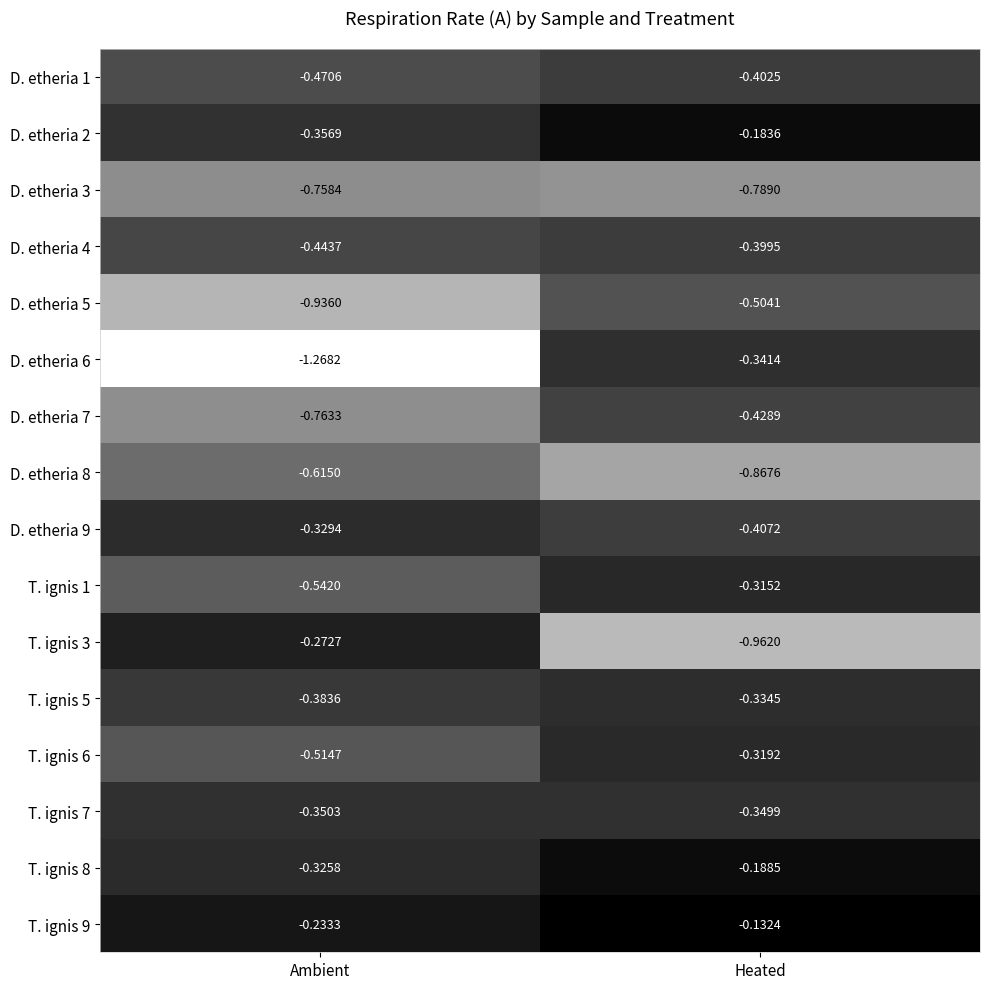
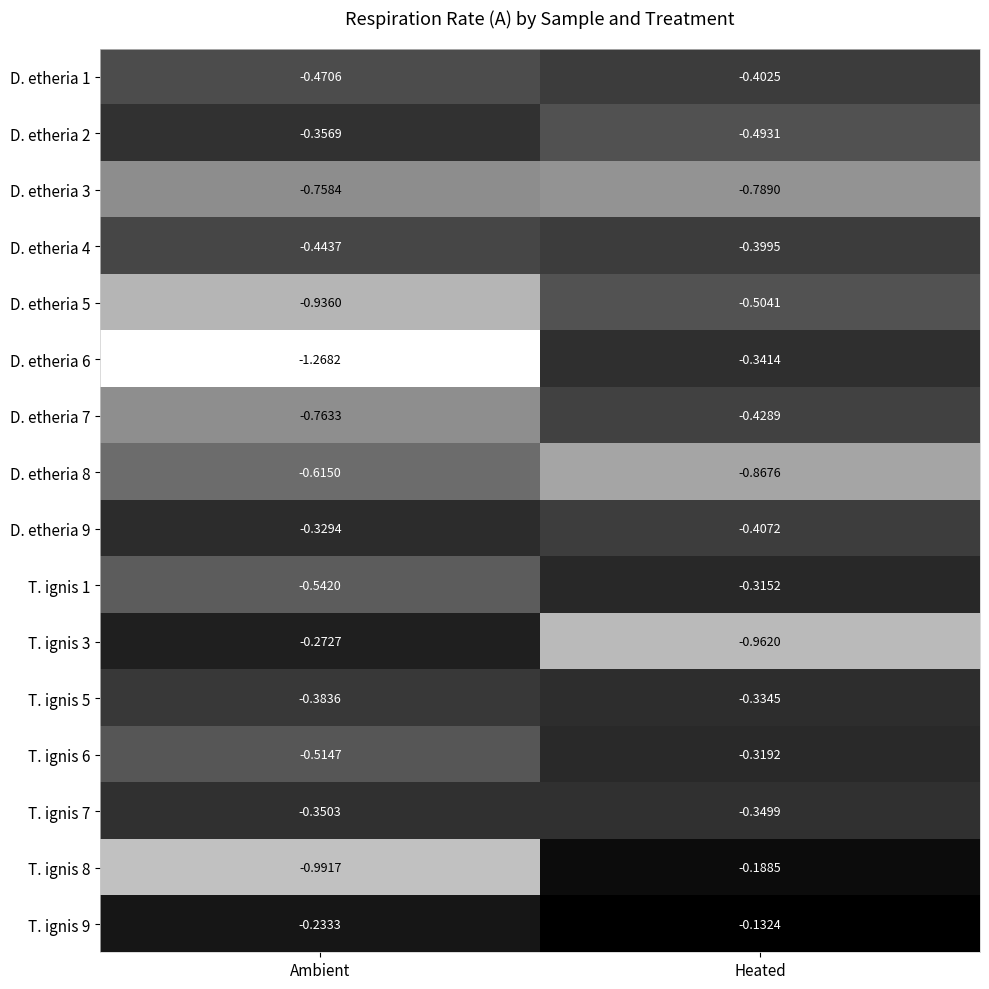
D. etheria 2, Heated: -0.1836 -> -0.4931
T. ignis 8, Ambient: -0.3258 -> -0.9917
